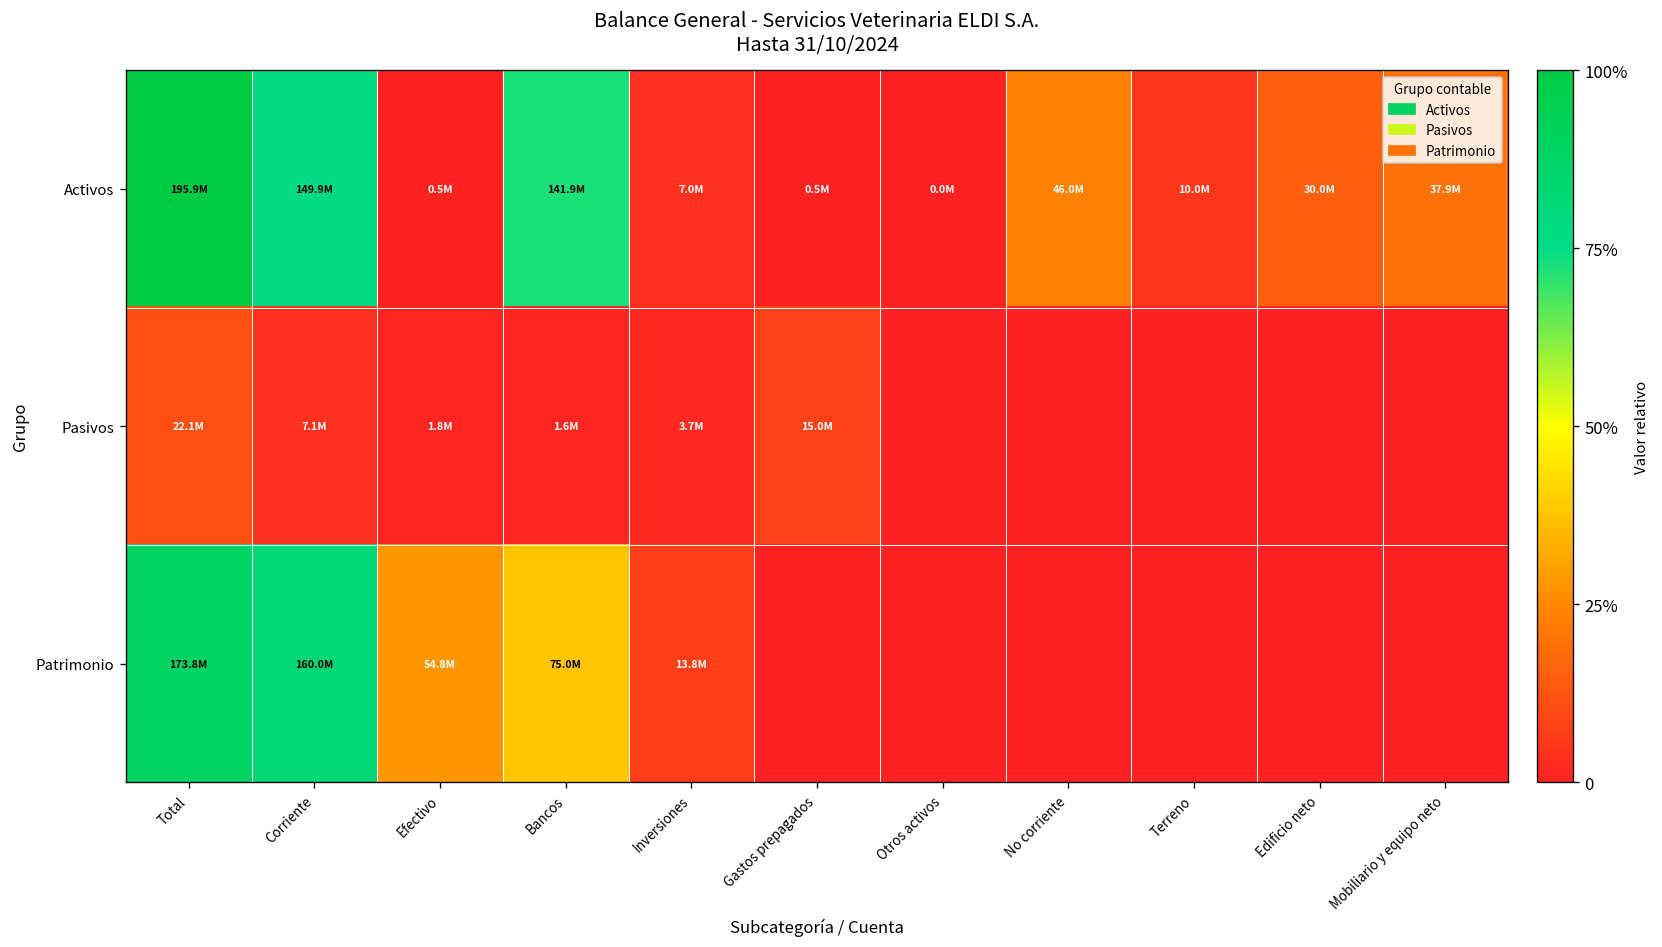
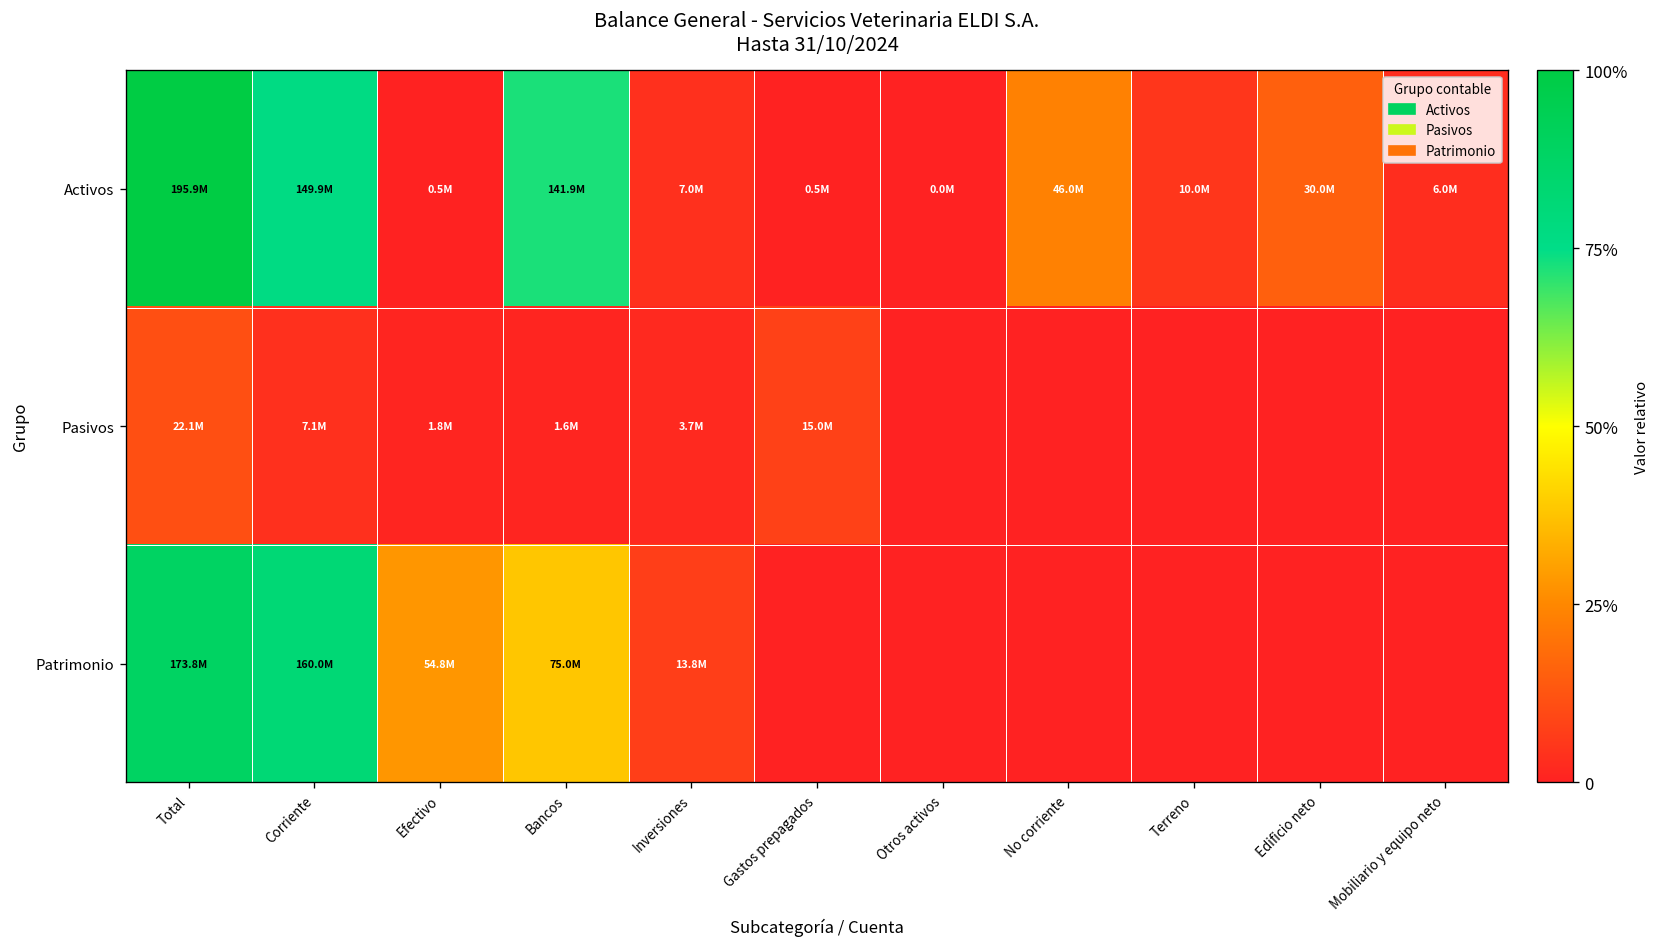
Activos, Mobiliario y equipo neto: 37.9M -> 6.0M
